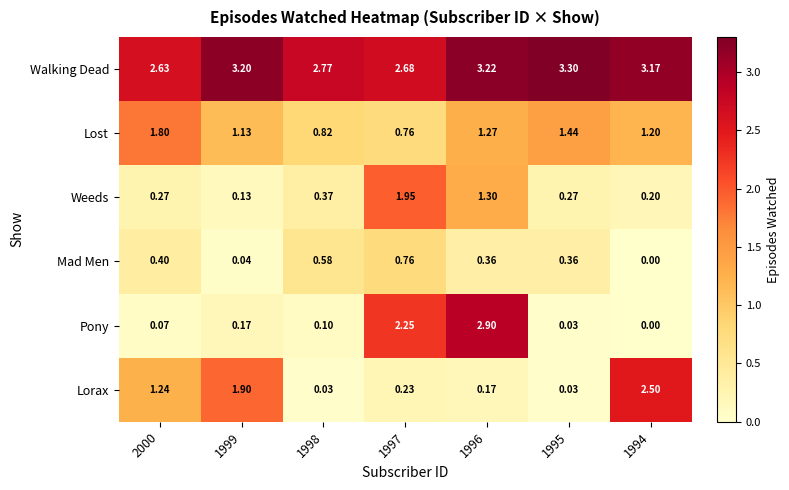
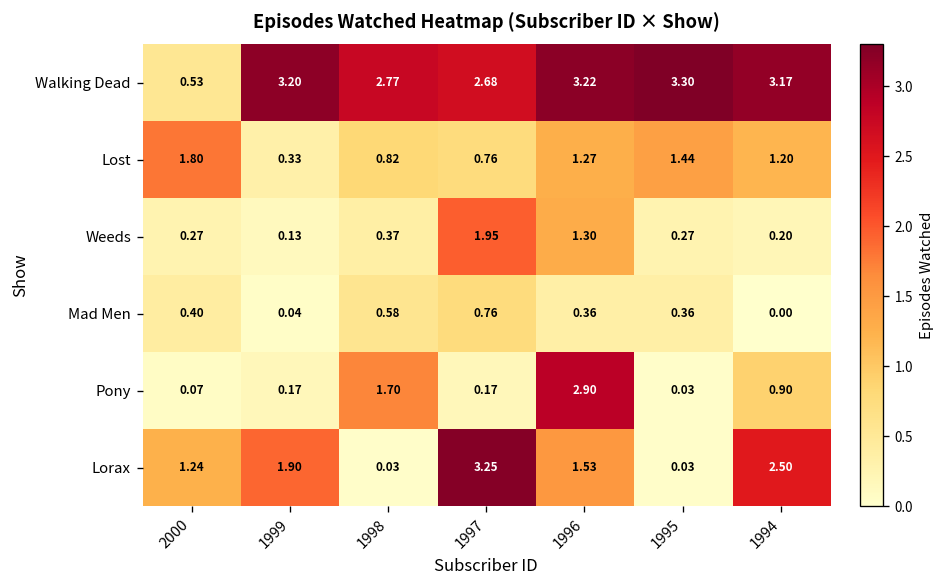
Walking Dead, 2000: 2.63 -> 0.53
Lost, 1999: 1.13 -> 0.33
Pony, 1998: 0.10 -> 1.70
Pony, 1997: 2.25 -> 0.17
Pony, 1994: 0.00 -> 0.90
Lorax, 1997: 0.23 -> 3.25
Lorax, 1996: 0.17 -> 1.53
